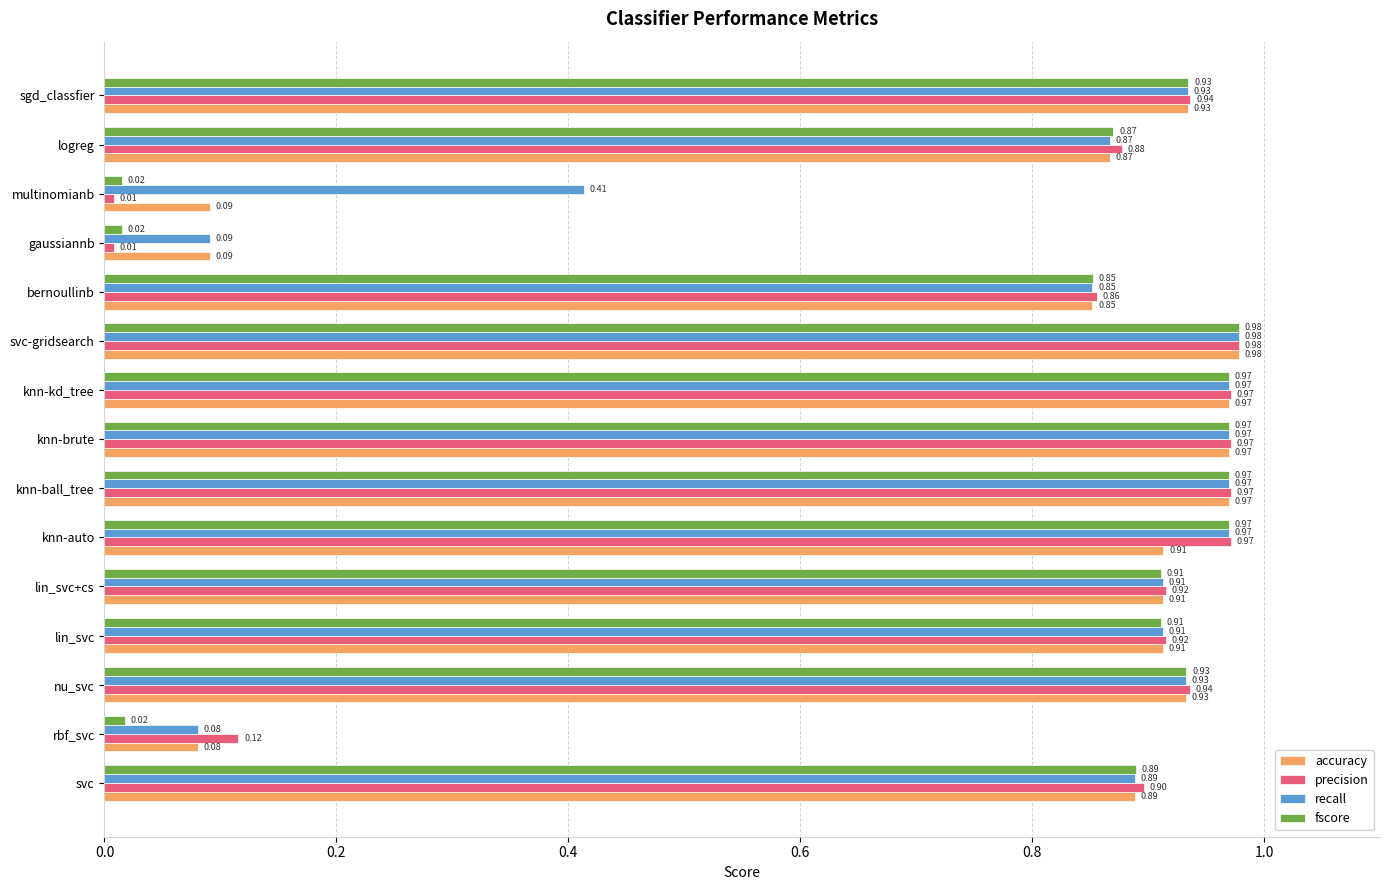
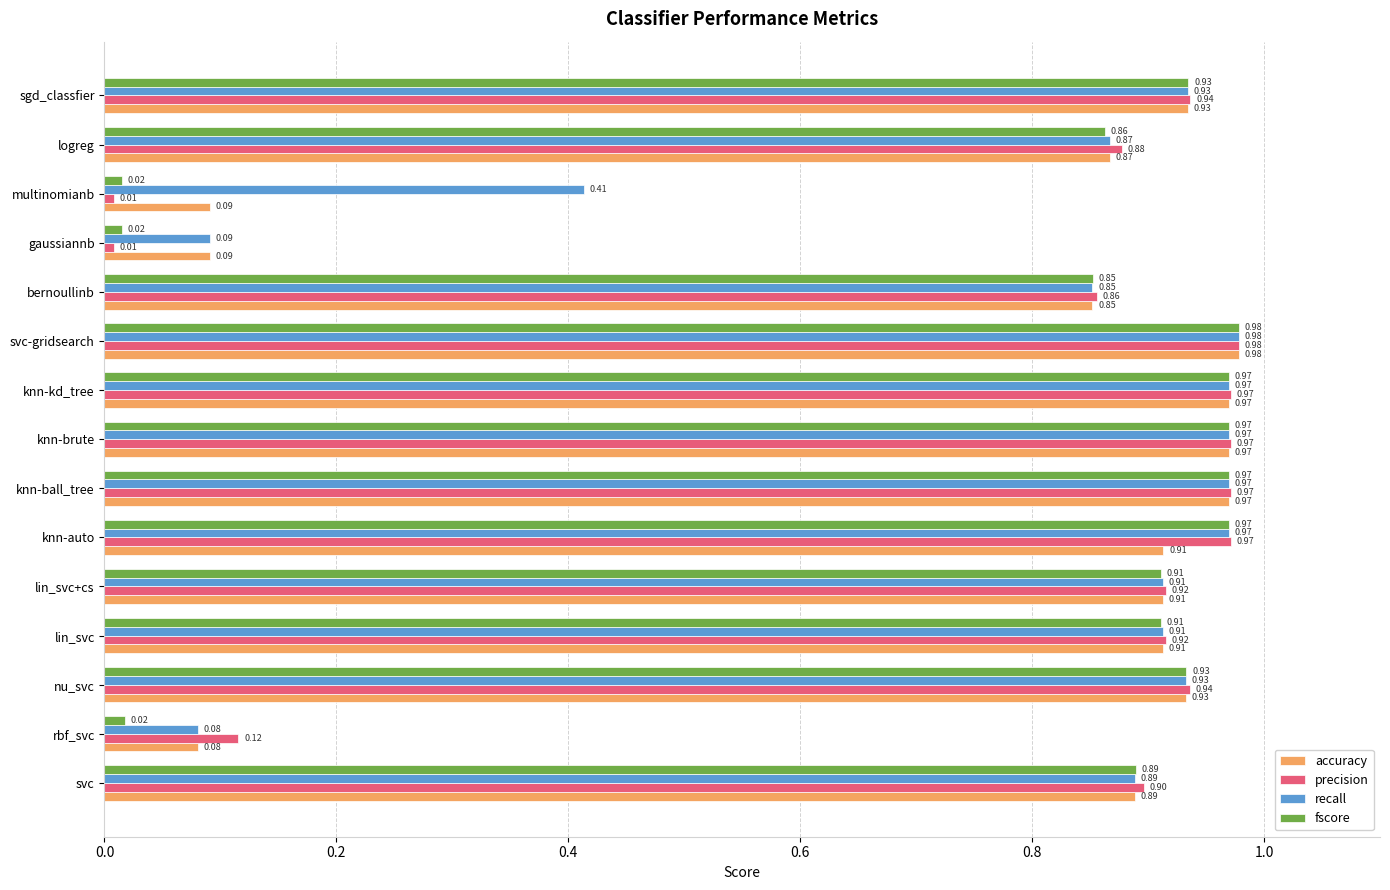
fscore, logreg: 0.87 -> 0.86
